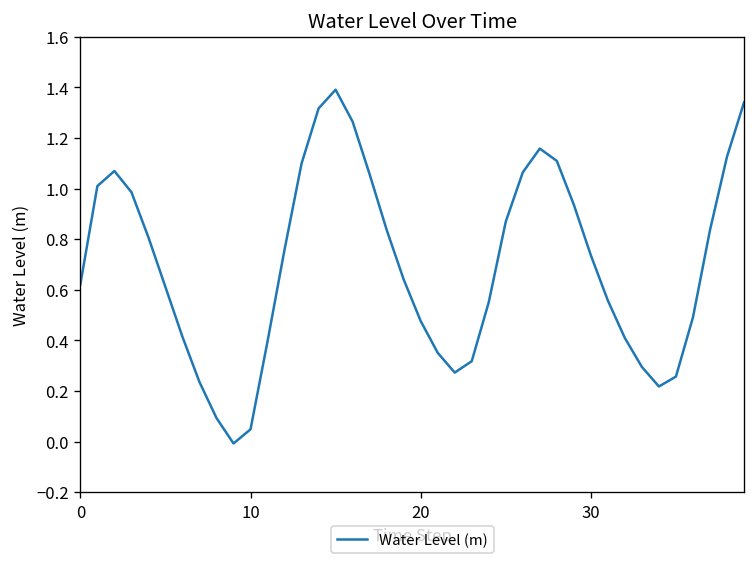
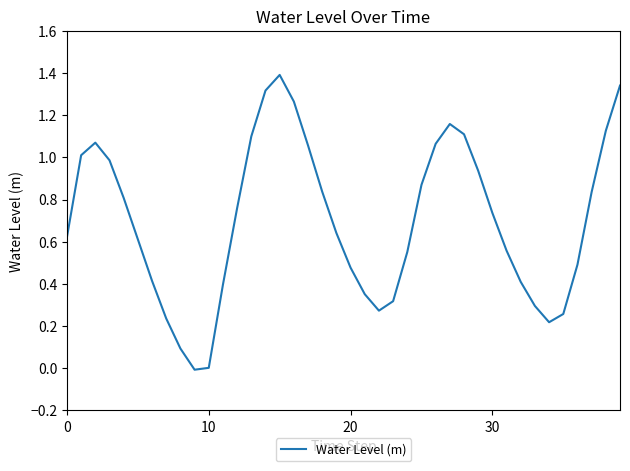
10: 0.05 -> 0.00
